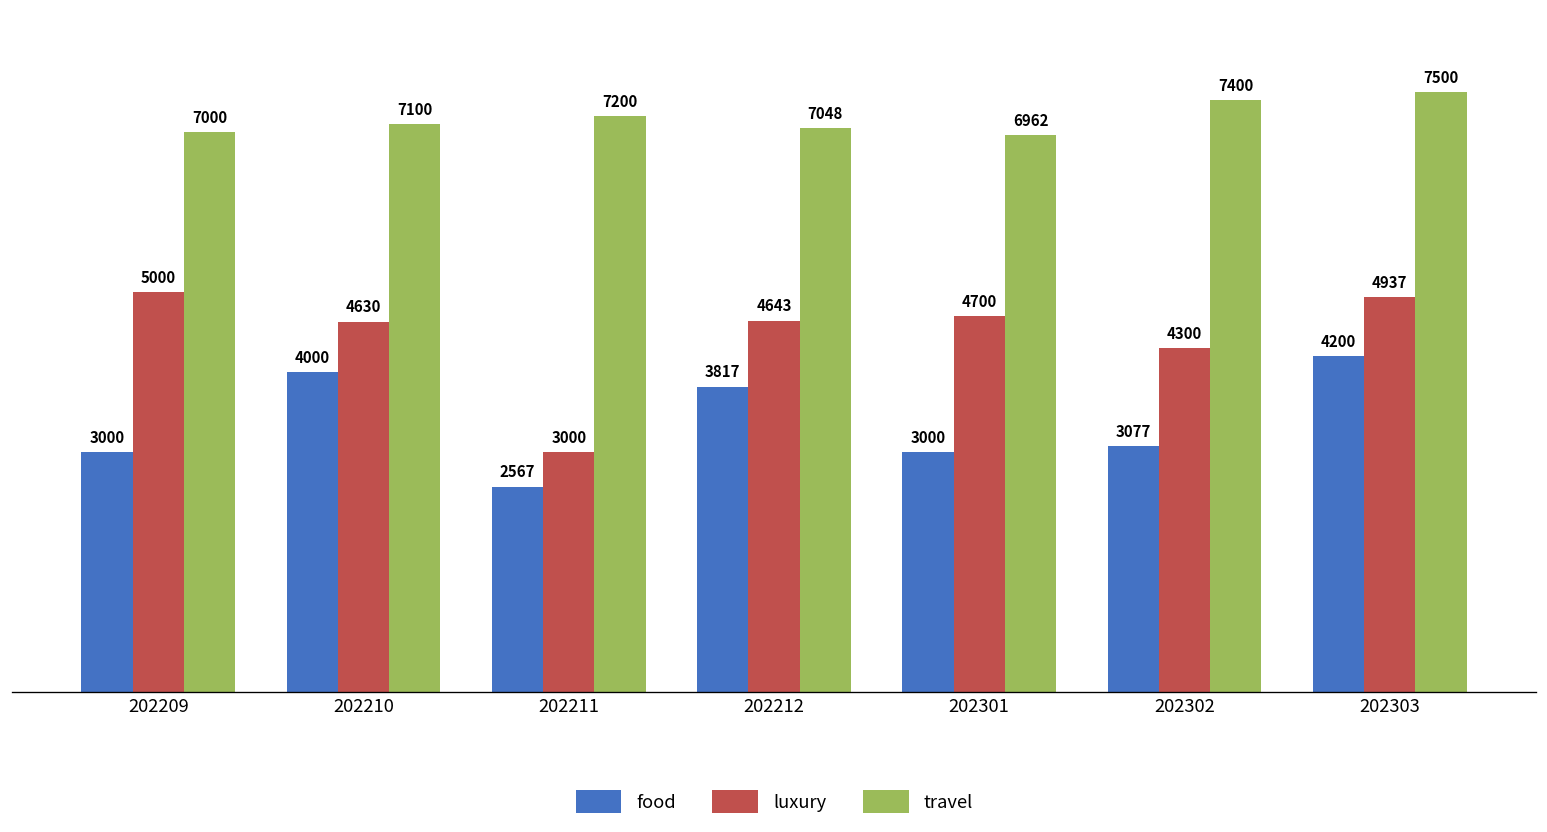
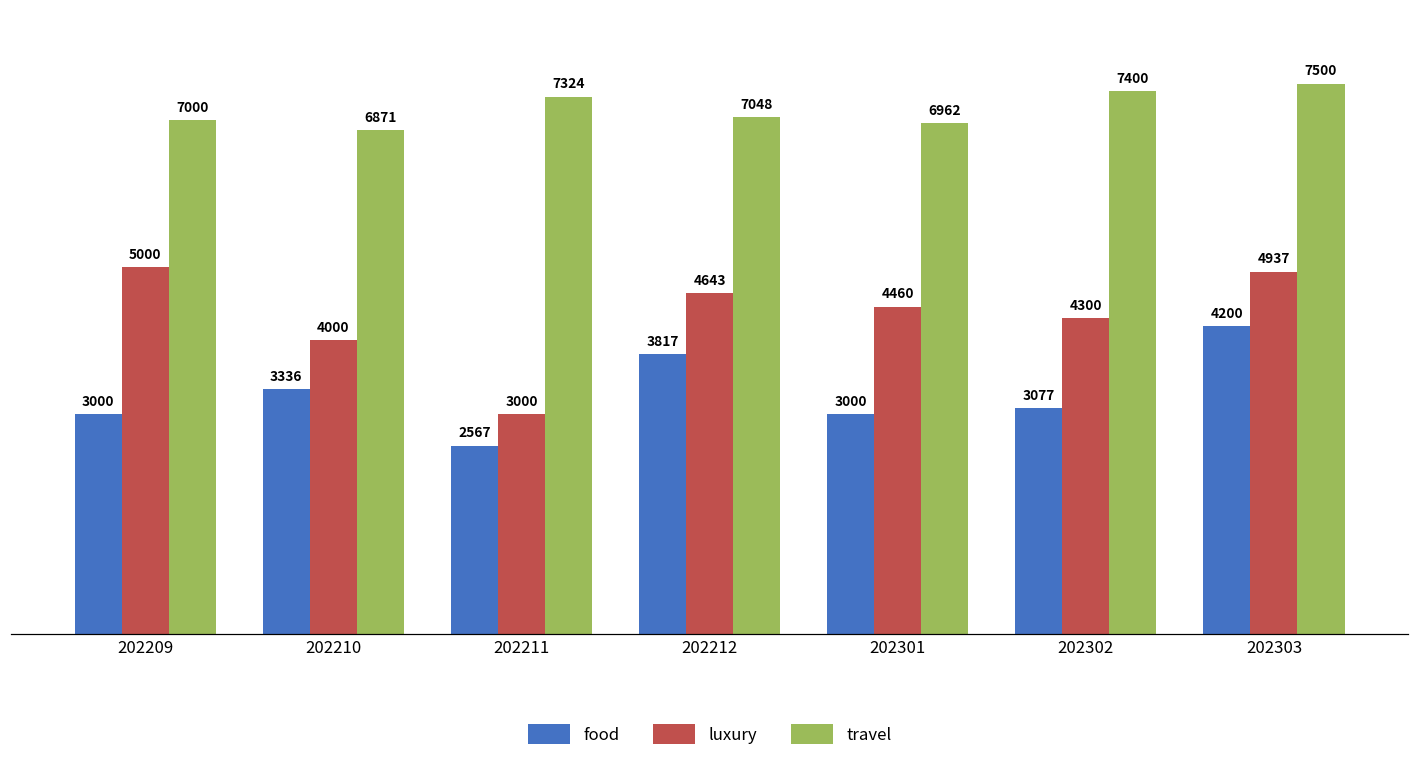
food, 202210: 4000 -> 3336
luxury, 202210: 4630 -> 4000
travel, 202210: 7100 -> 6871
travel, 202211: 7200 -> 7324
luxury, 202301: 4700 -> 4460
